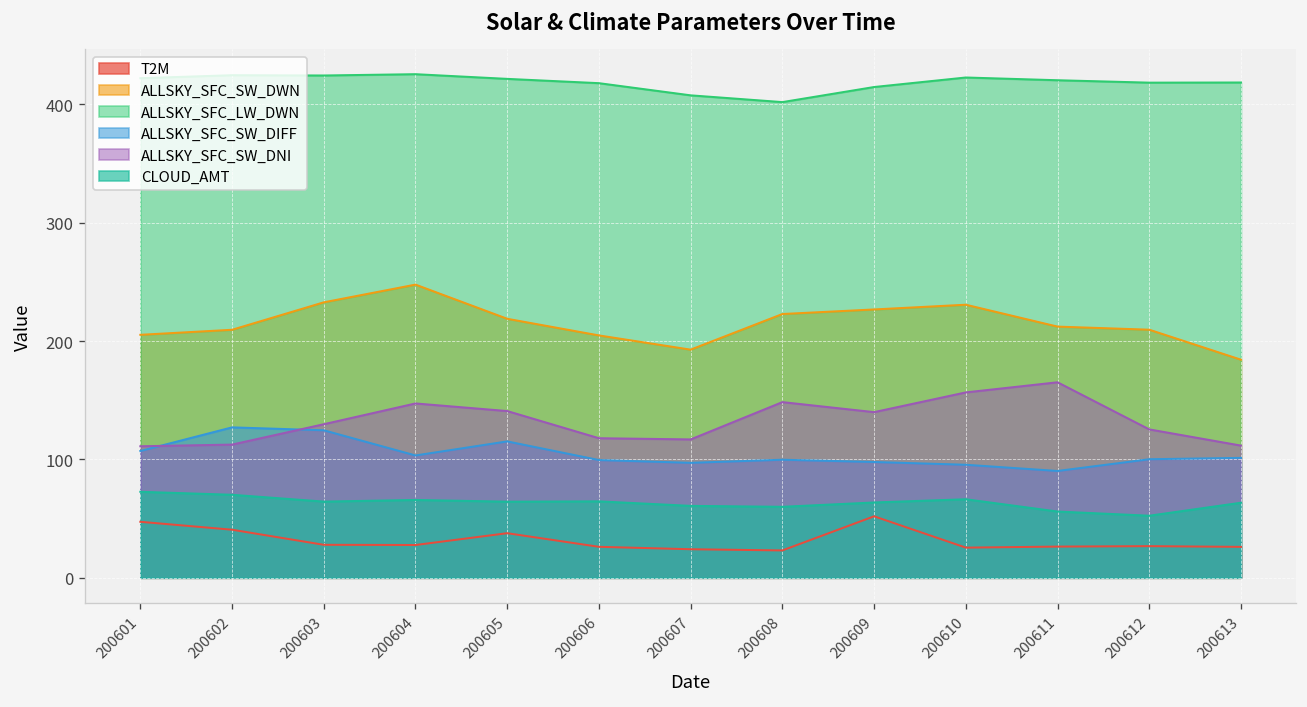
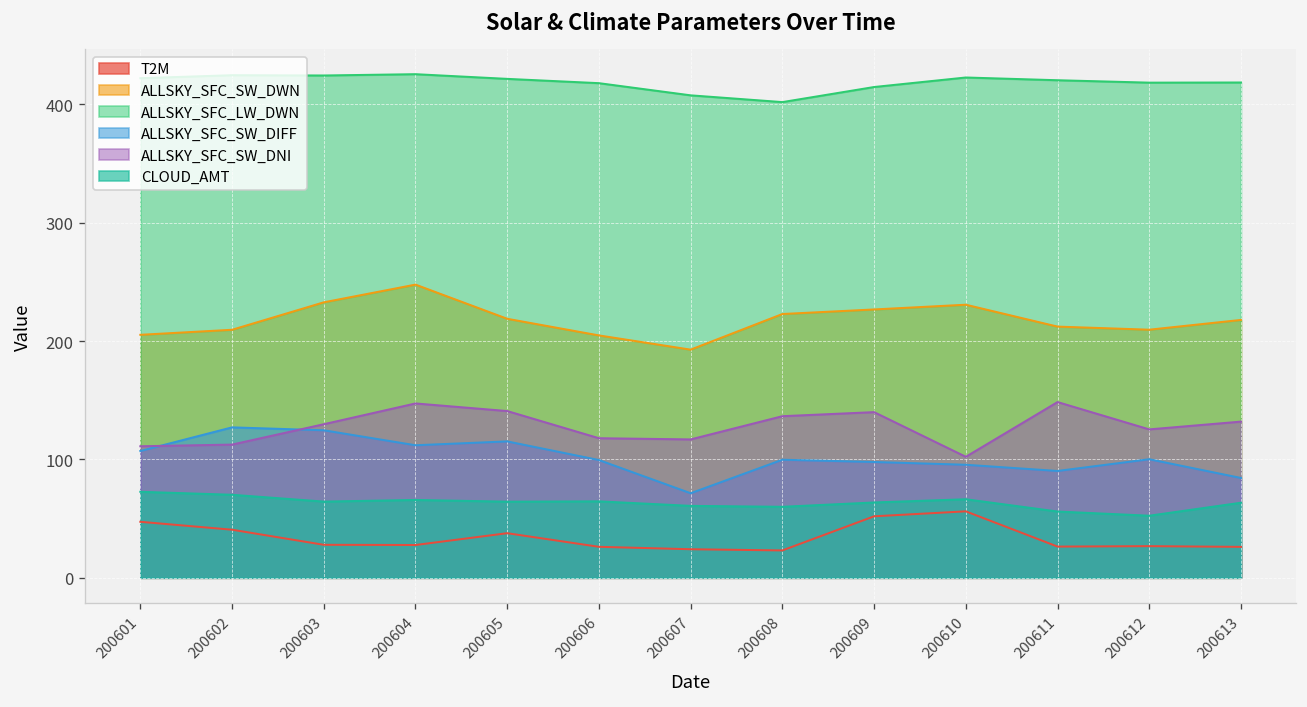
ALLSKY_SFC_SW_DIFF, 200604: 100 -> 110
ALLSKY_SFC_SW_DIFF, 200607: 100 -> 70
ALLSKY_SFC_SW_DNI, 200608: 150 -> 140
T2M, 200610: 30 -> 60
ALLSKY_SFC_SW_DNI, 200610: 160 -> 100
ALLSKY_SFC_SW_DNI, 200611: 170 -> 150
ALLSKY_SFC_SW_DWN, 200613: 180 -> 220
ALLSKY_SFC_SW_DIFF, 200613: 100 -> 80
ALLSKY_SFC_SW_DNI, 200613: 110 -> 130
